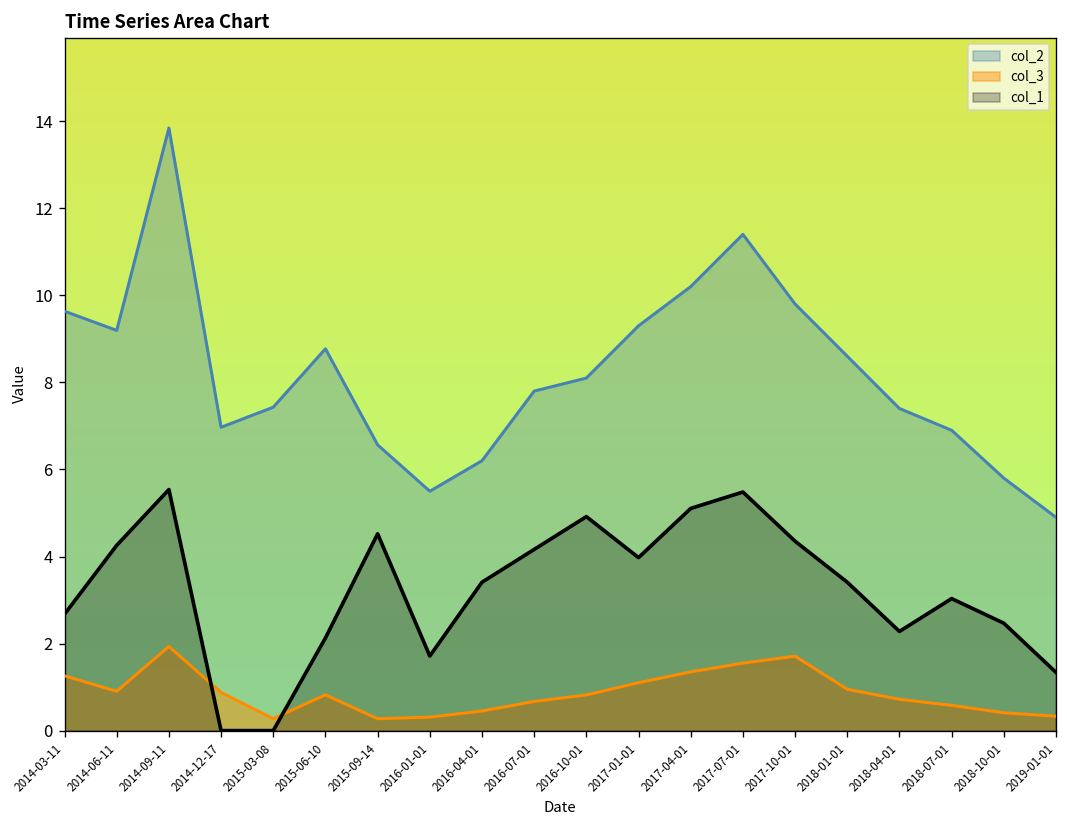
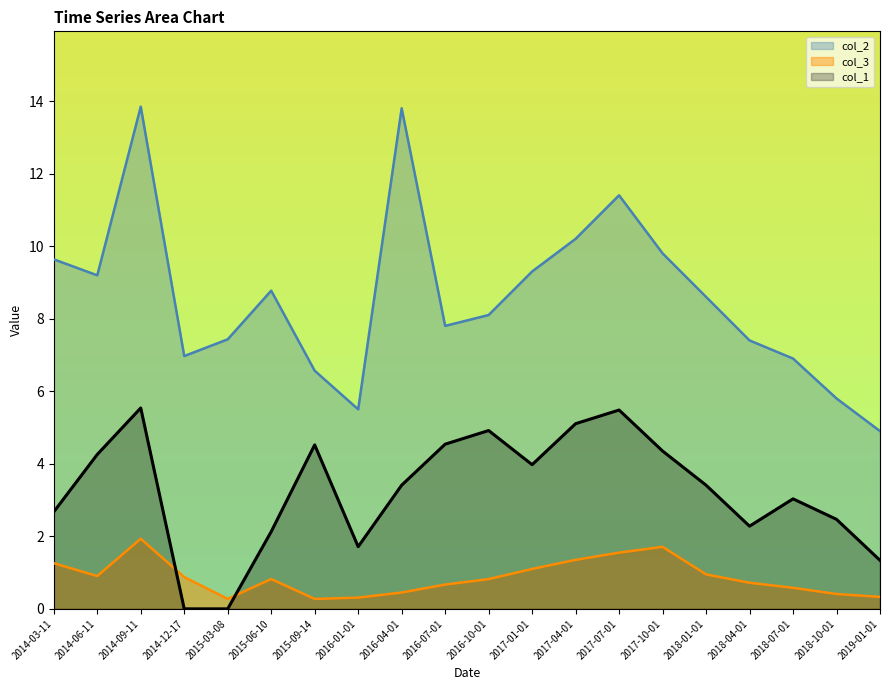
col_2, 2016-04-01: 6.2 -> 13.8
col_1, 2016-07-01: 4.2 -> 4.5
